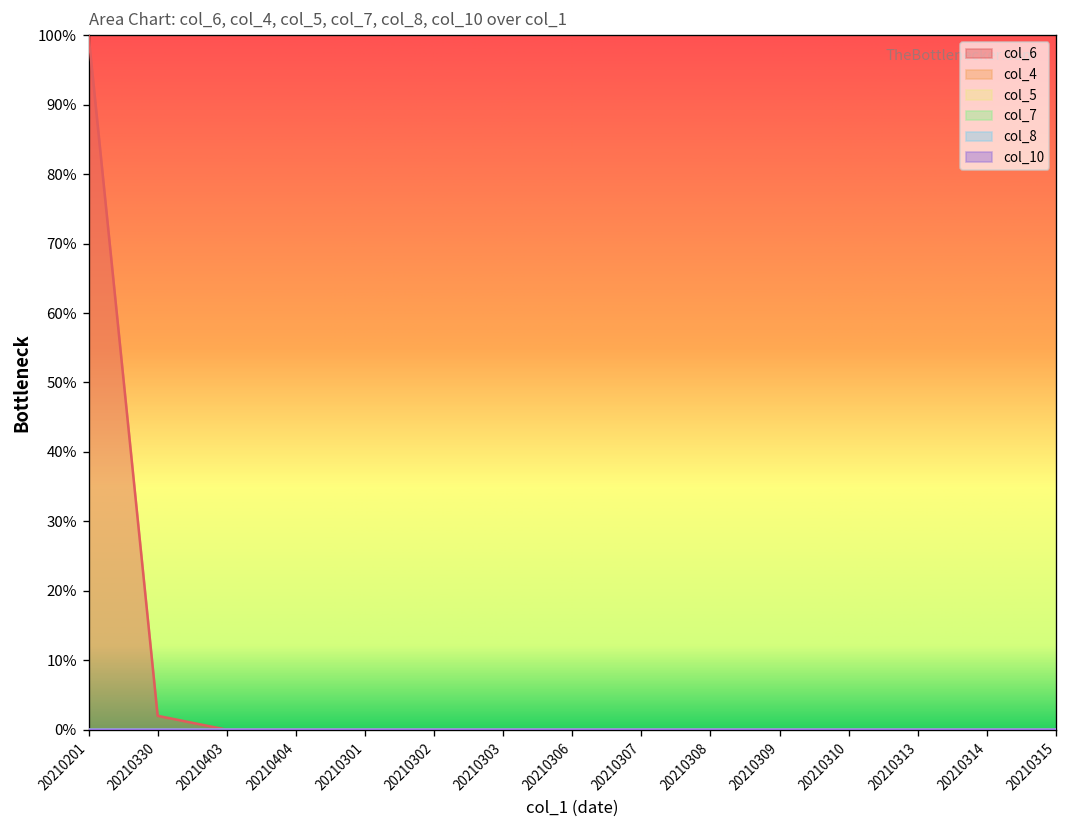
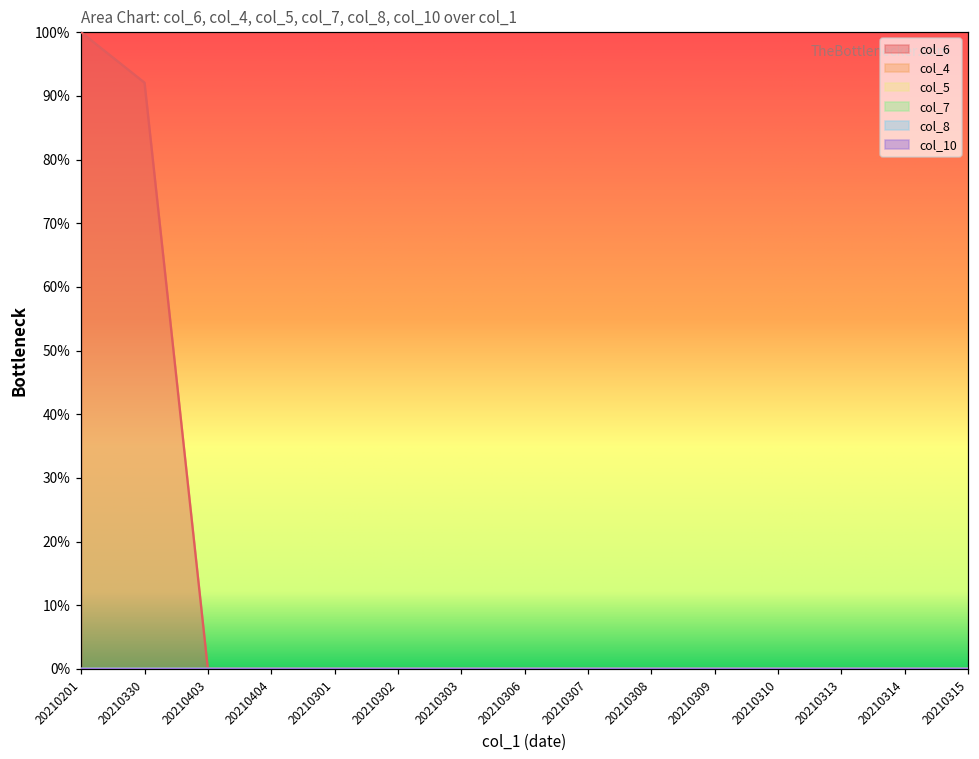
col_6, 20210330: 2% -> 92%
